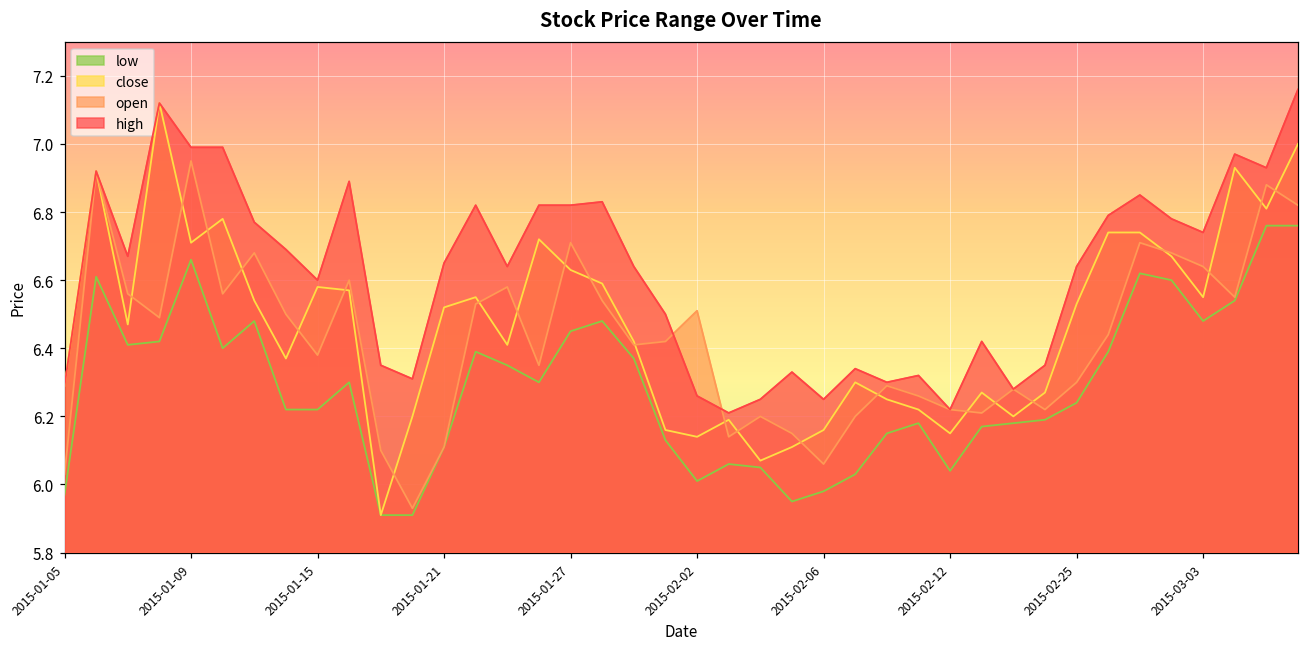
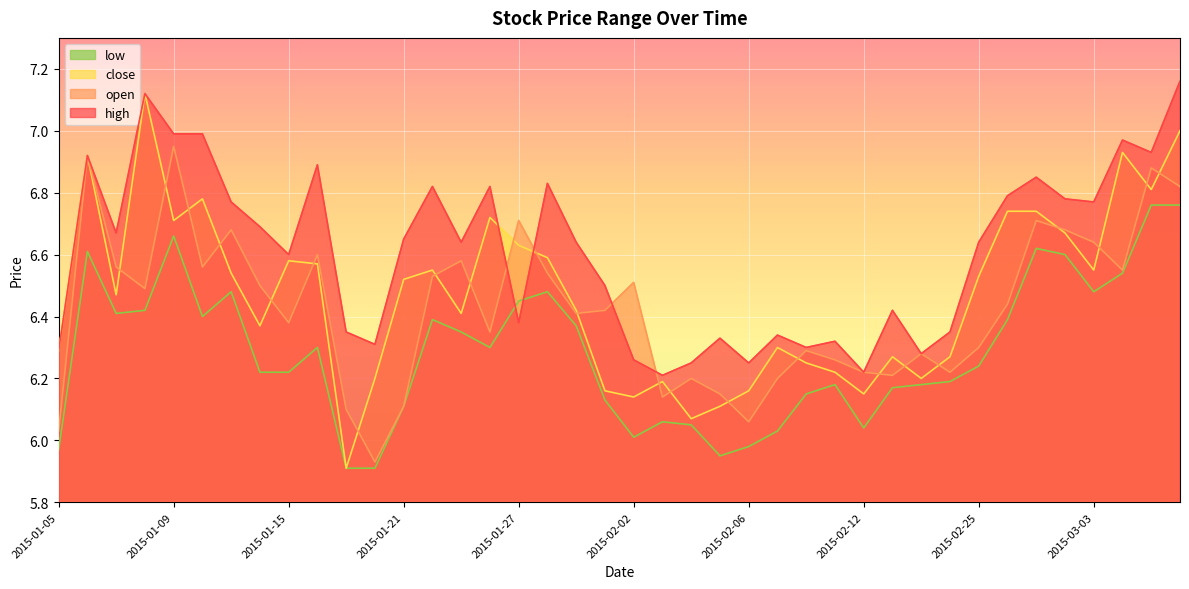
high, 2015-01-27: 6.82 -> 6.38
high, 2015-03-03: 6.74 -> 6.77
